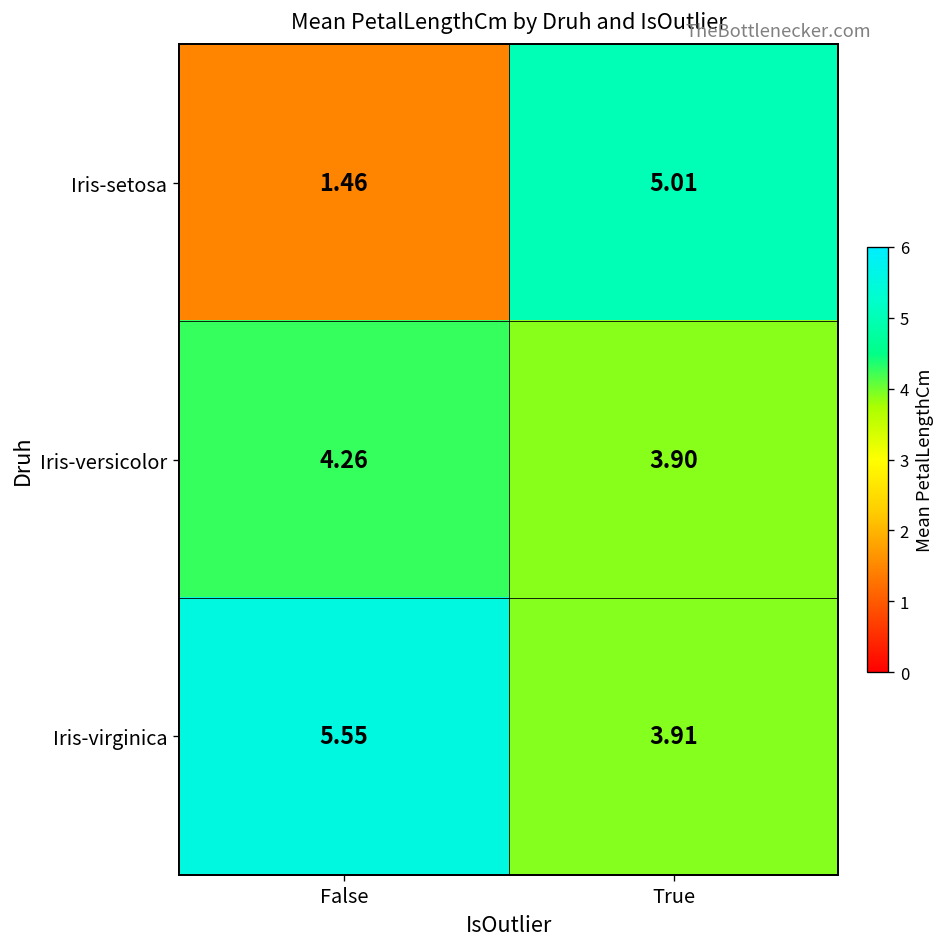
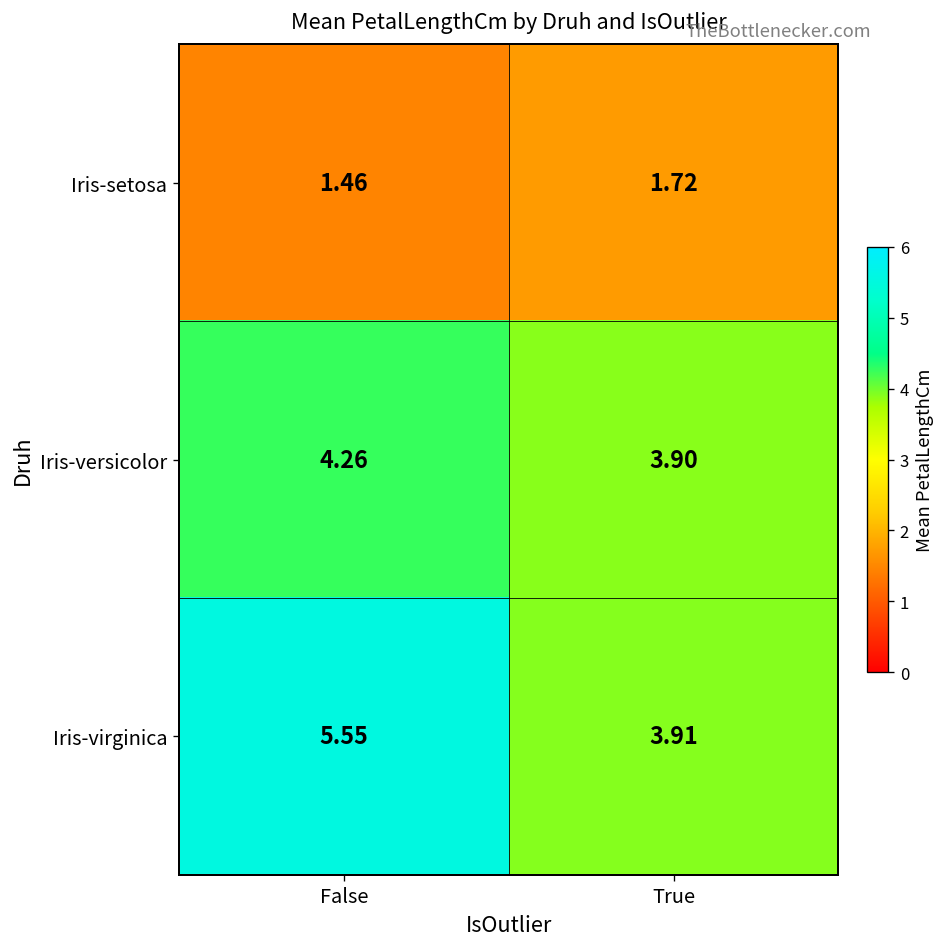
Iris-setosa, True: 5.01 -> 1.72
